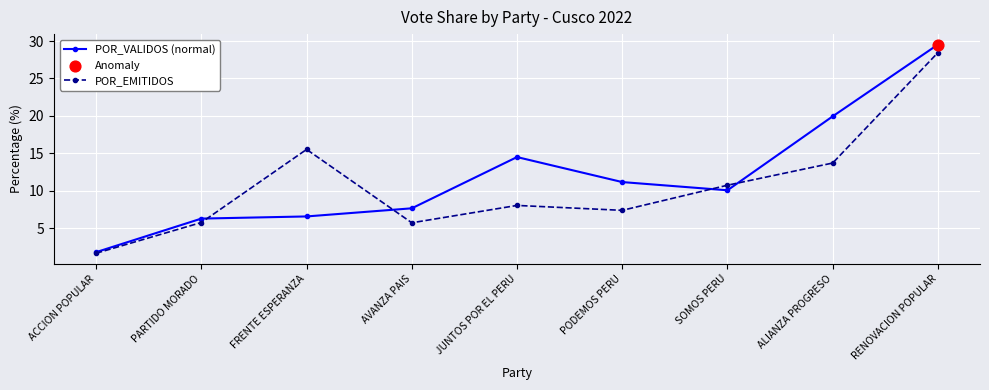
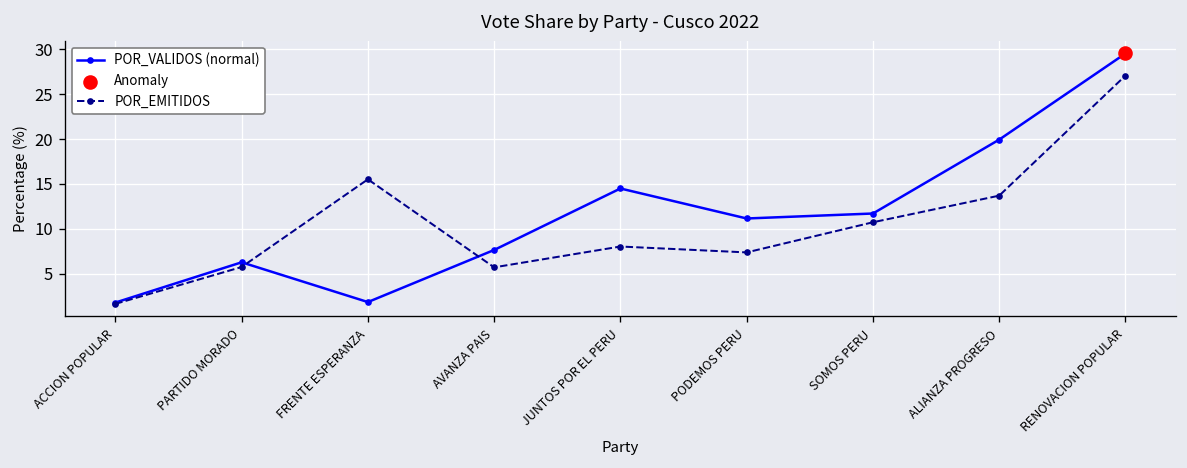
POR_VALIDOS (normal), FRENTE ESPERANZA: 7 -> 2
POR_VALIDOS (normal), SOMOS PERU: 10 -> 12
POR_EMITIDOS, RENOVACION POPULAR: 28 -> 27
